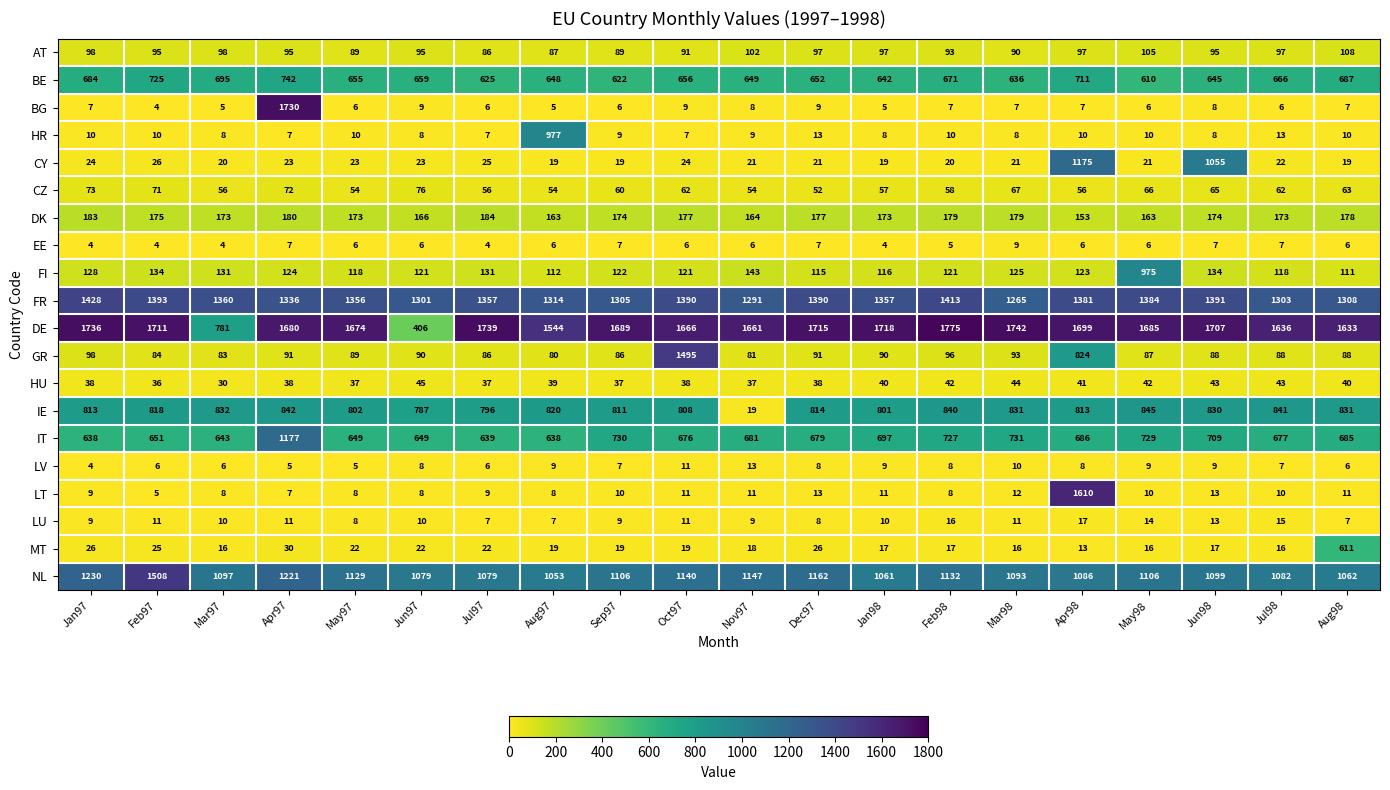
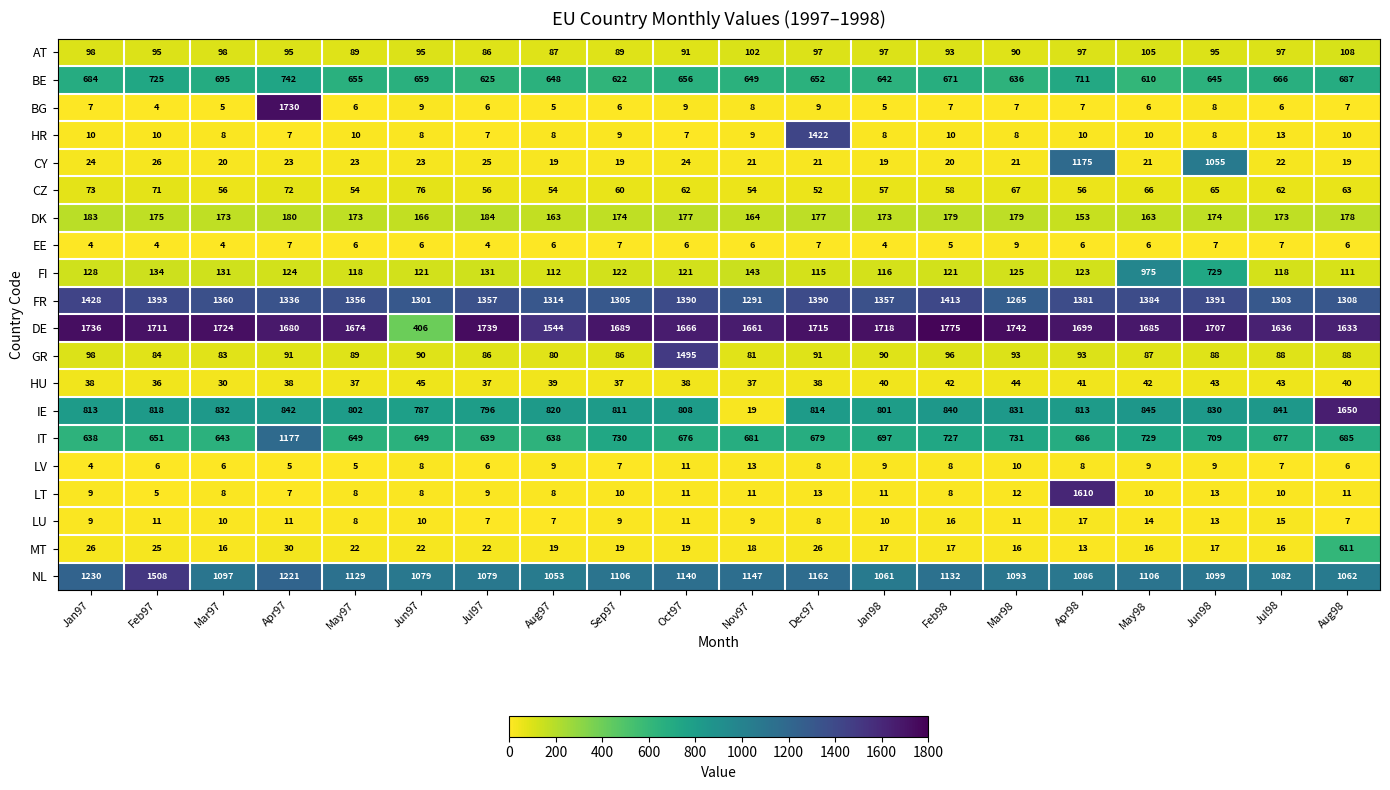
HR, Aug97: 977 -> 8
HR, Dec97: 13 -> 1422
FI, Jun98: 134 -> 729
DE, Mar97: 781 -> 1724
GR, Apr98: 824 -> 93
IE, Aug98: 831 -> 1650
